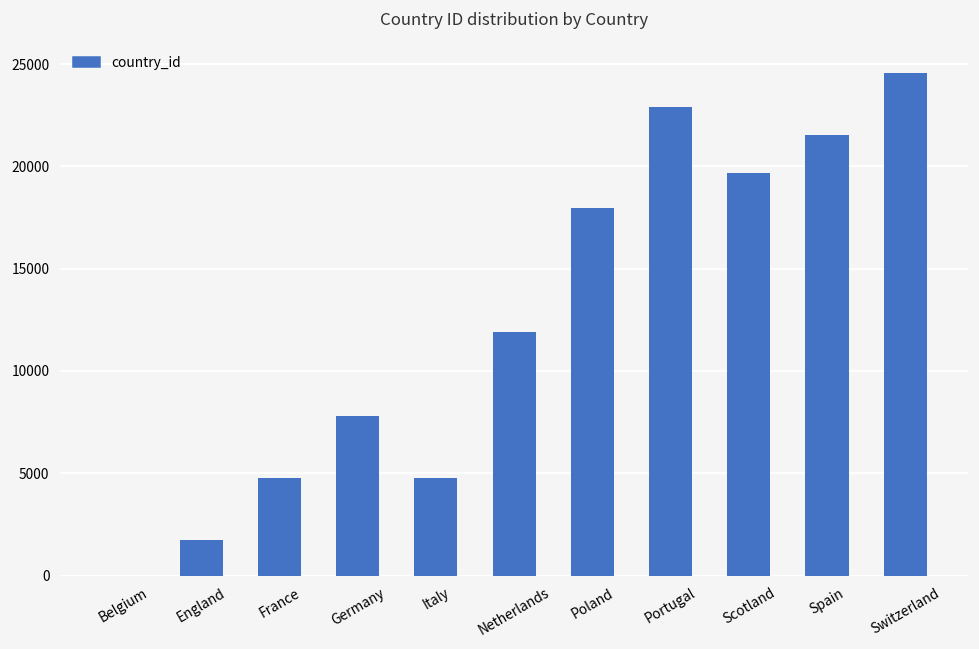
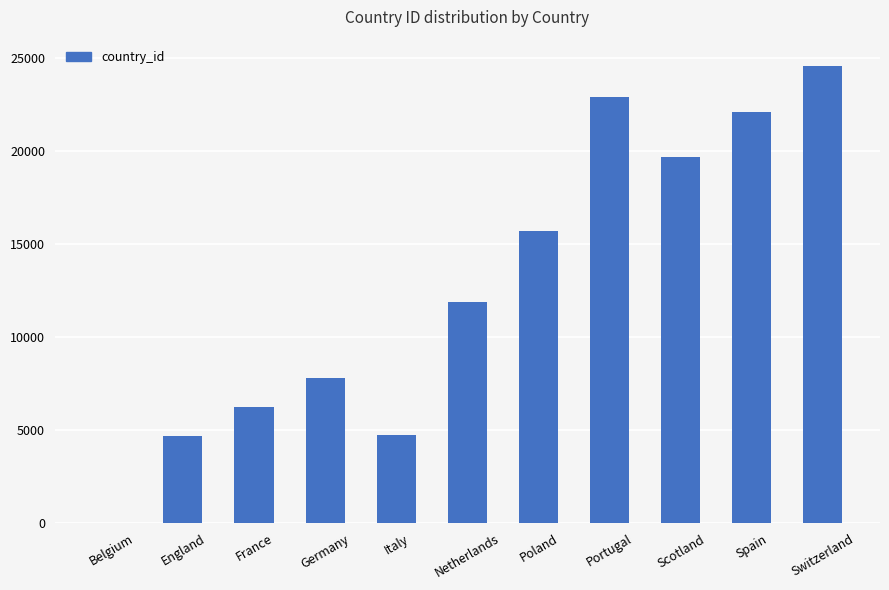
England: 1700 -> 4700
France: 4800 -> 6200
Poland: 18000 -> 15700
Spain: 21500 -> 22100
